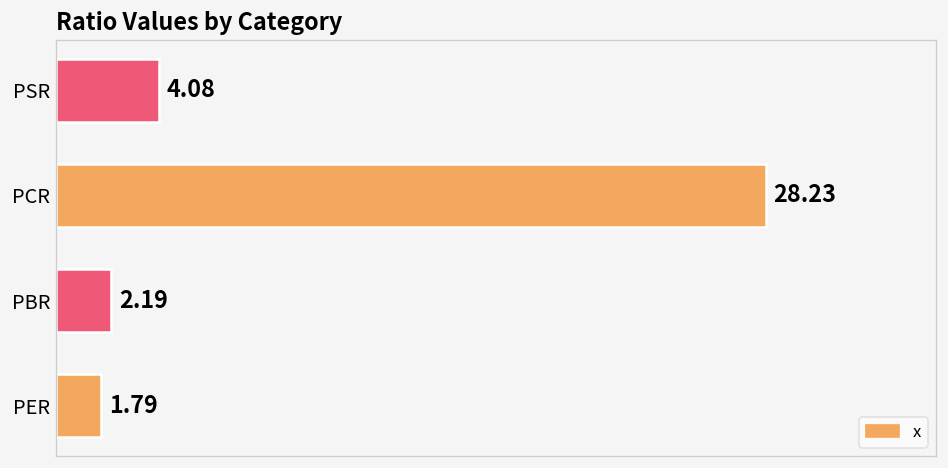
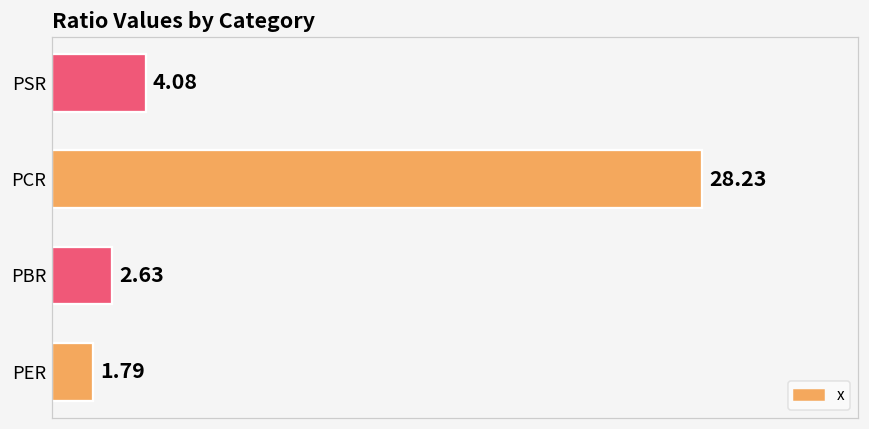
PBR: 2.19 -> 2.63
